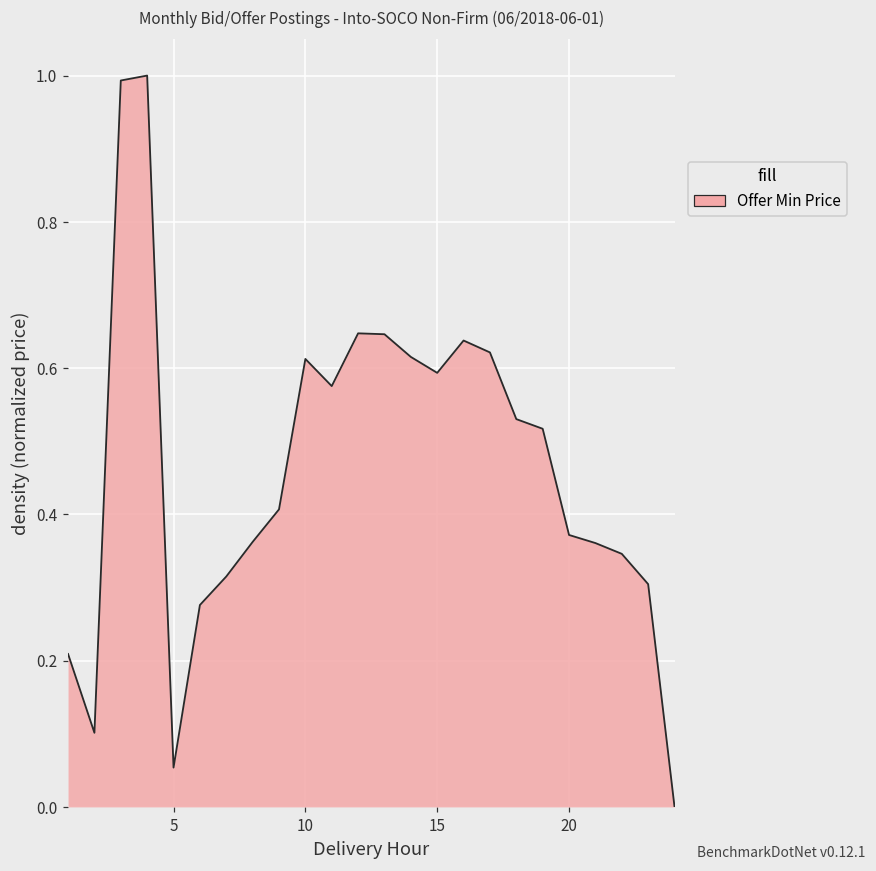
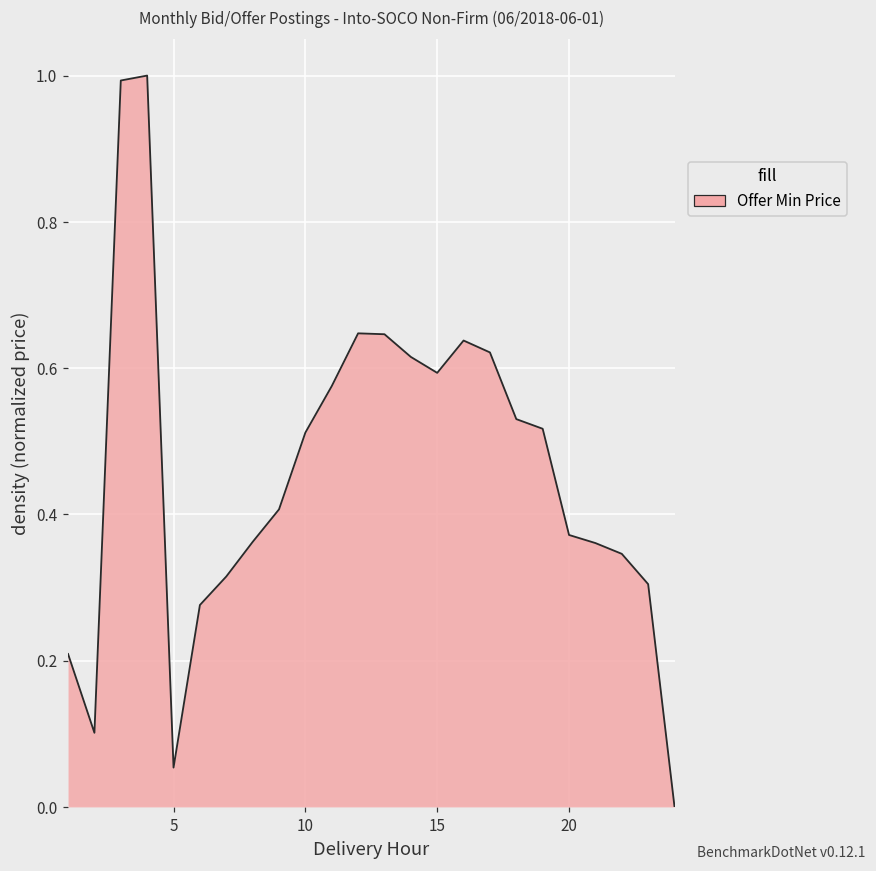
10: 0.61 -> 0.51
